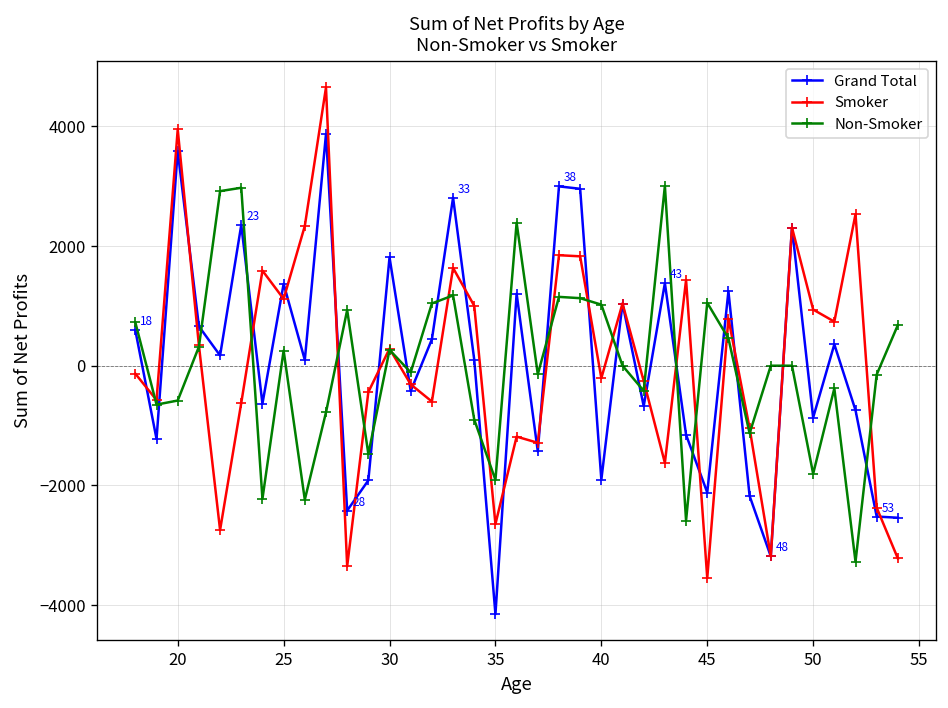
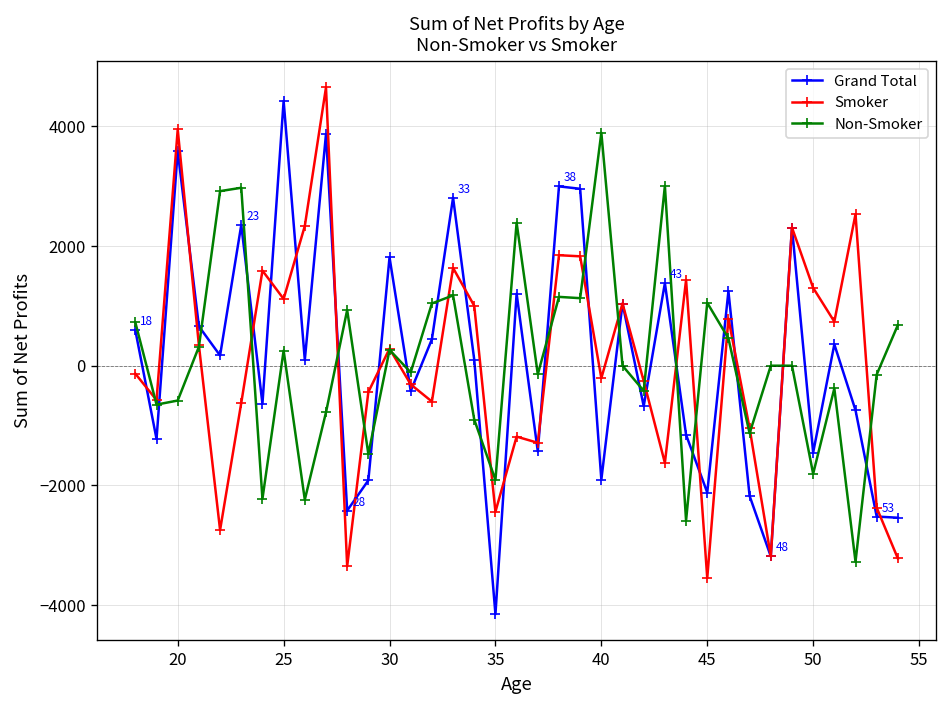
Grand Total, 25: 1400 -> 4400
Smoker, 35: -2600 -> -2400
Non-Smoker, 40: 1000 -> 3900
Grand Total, 50: -900 -> -1500
Smoker, 50: 900 -> 1300
